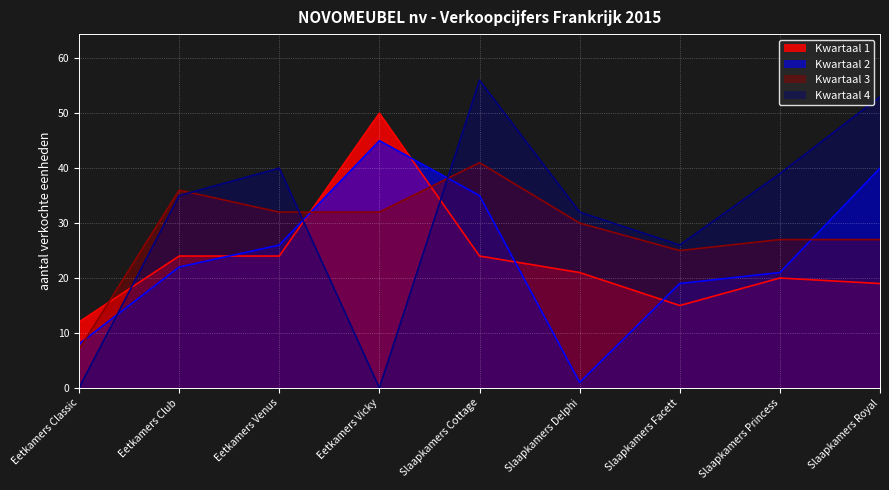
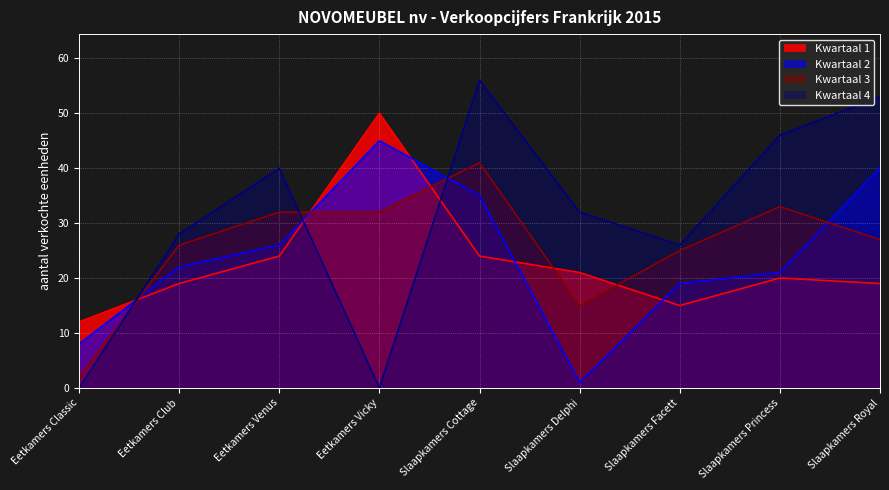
Kwartaal 3, Eetkamers Classic: 7 -> 2
Kwartaal 1, Eetkamers Club: 24 -> 19
Kwartaal 3, Eetkamers Club: 36 -> 26
Kwartaal 4, Eetkamers Club: 35 -> 28
Kwartaal 3, Slaapkamers Delphi: 30 -> 15
Kwartaal 3, Slaapkamers Princess: 27 -> 33
Kwartaal 4, Slaapkamers Princess: 39 -> 46
